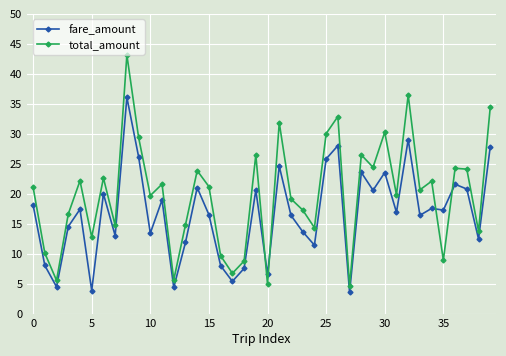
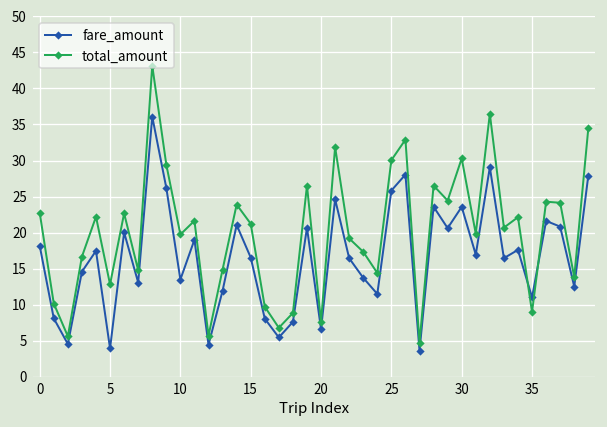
total_amount, 0: 21 -> 23
total_amount, 20: 5 -> 8
fare_amount, 35: 17 -> 11
